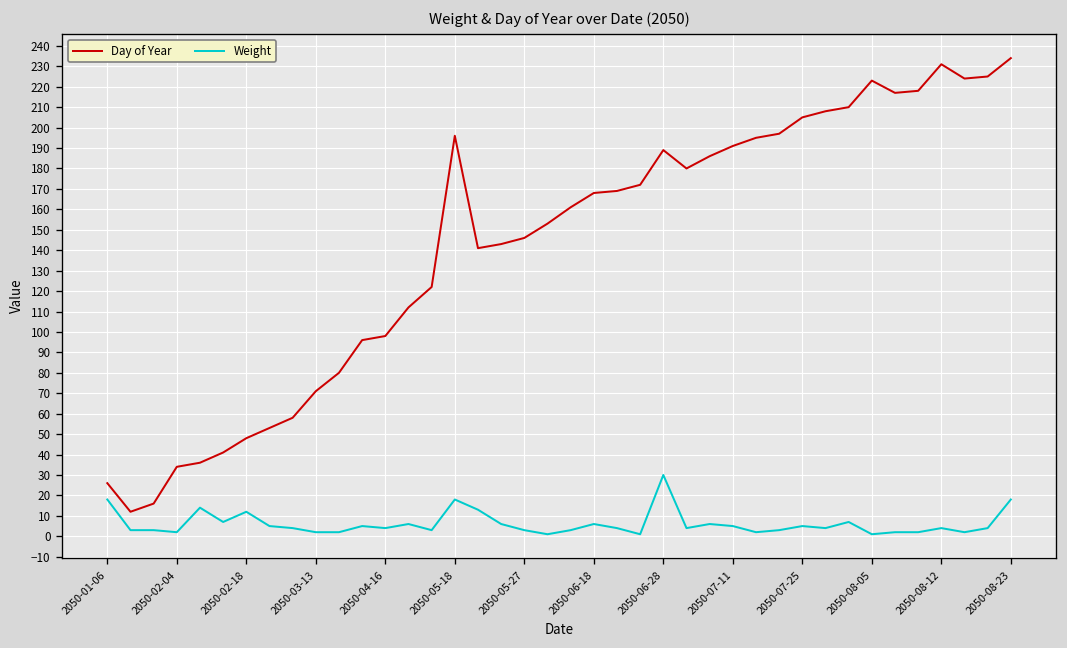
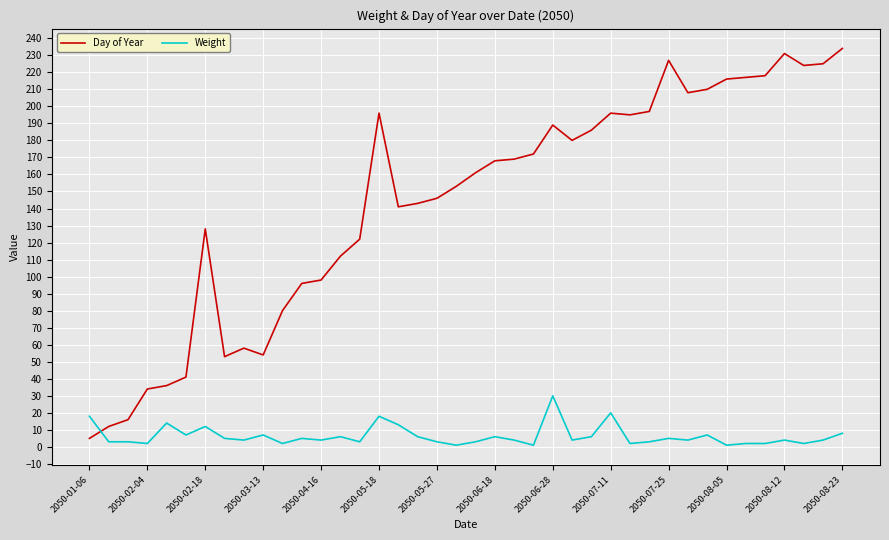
Day of Year, 2050-01-06: 26 -> 5
Day of Year, 2050-02-18: 48 -> 128
Day of Year, 2050-03-13: 71 -> 54
Weight, 2050-03-13: 2 -> 7
Day of Year, 2050-07-11: 191 -> 196
Weight, 2050-07-11: 5 -> 20
Day of Year, 2050-07-25: 205 -> 227
Day of Year, 2050-08-05: 223 -> 216
Weight, 2050-08-23: 18 -> 8
